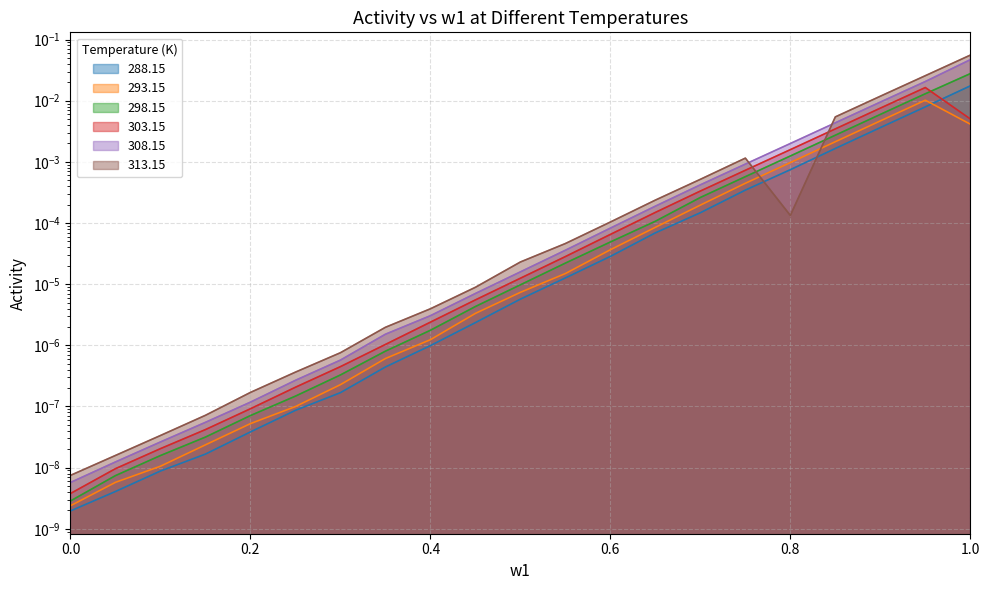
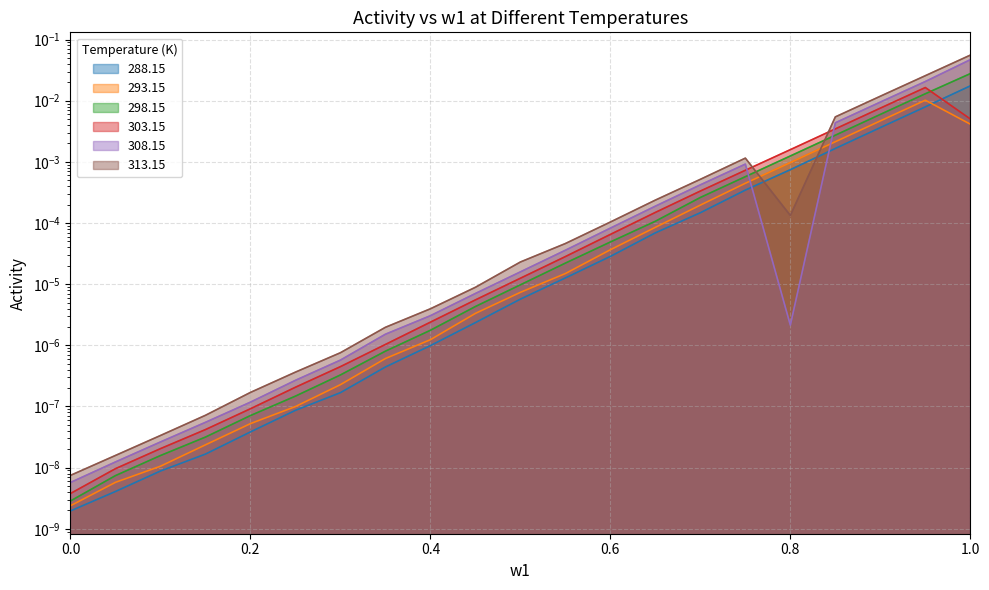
308.15, 0.8: 0.0020 -> 0.0000021
